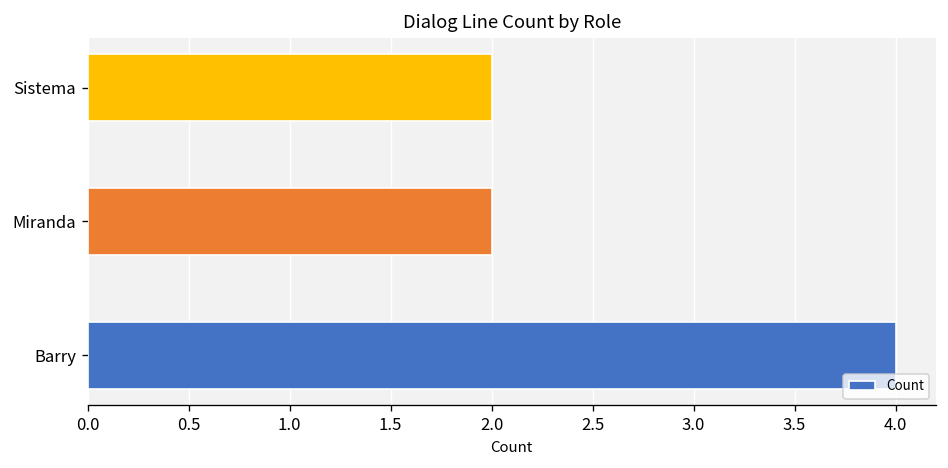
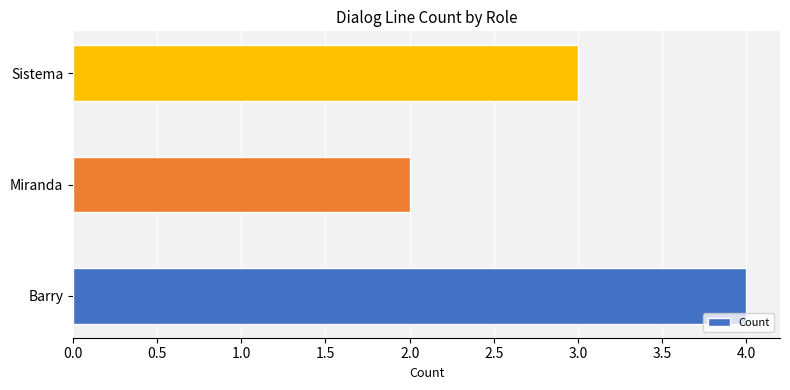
Sistema: 2 -> 3
